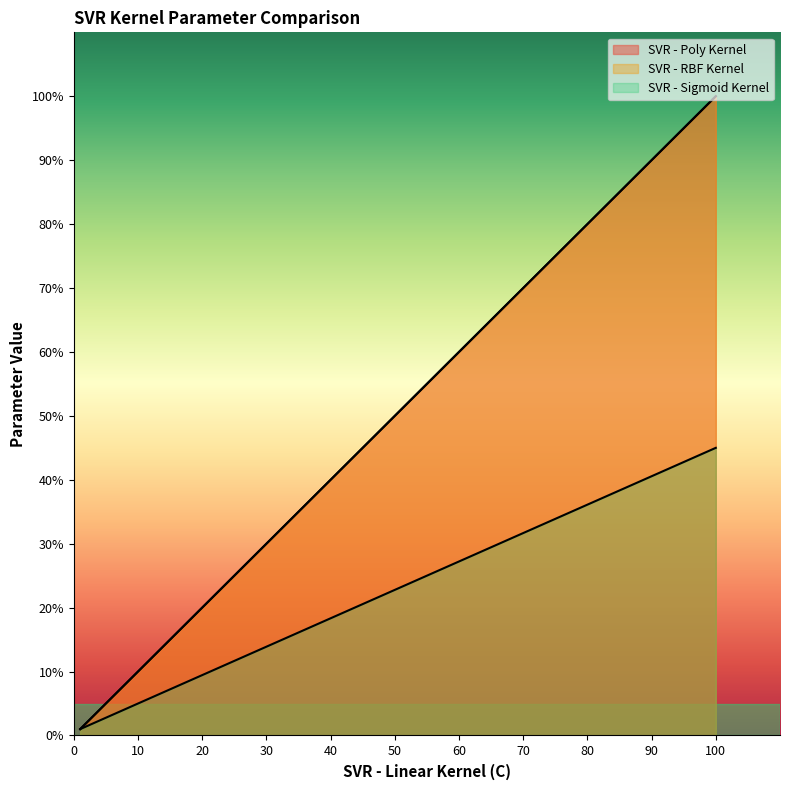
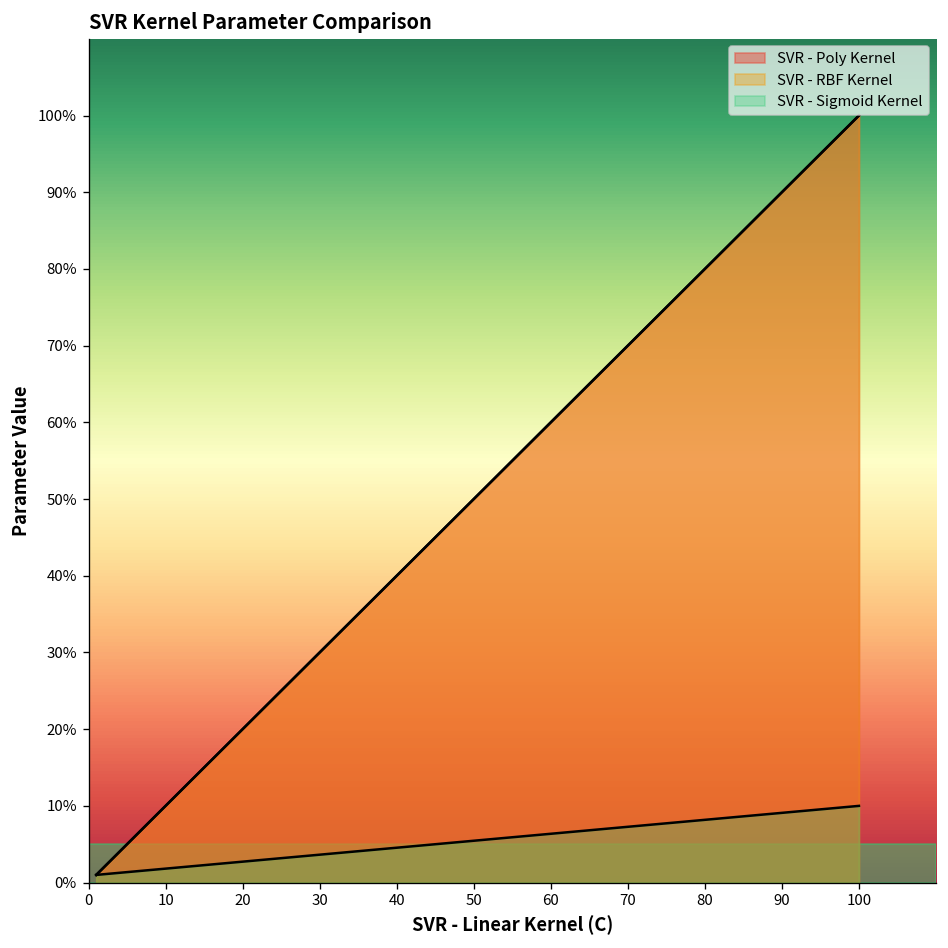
SVR - Sigmoid Kernel, 100: 45% -> 10%
